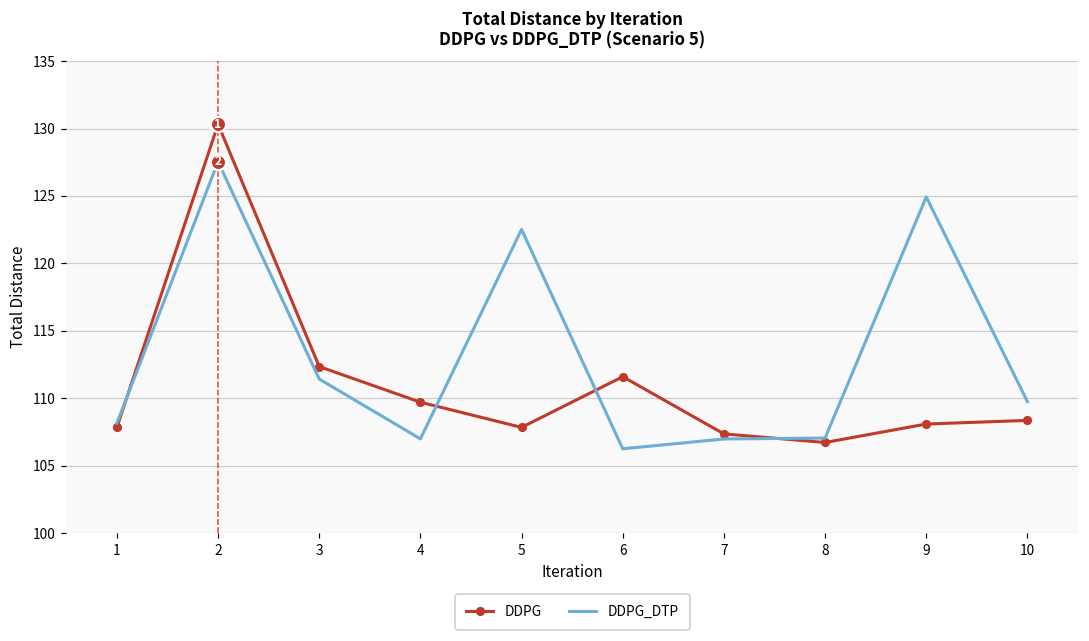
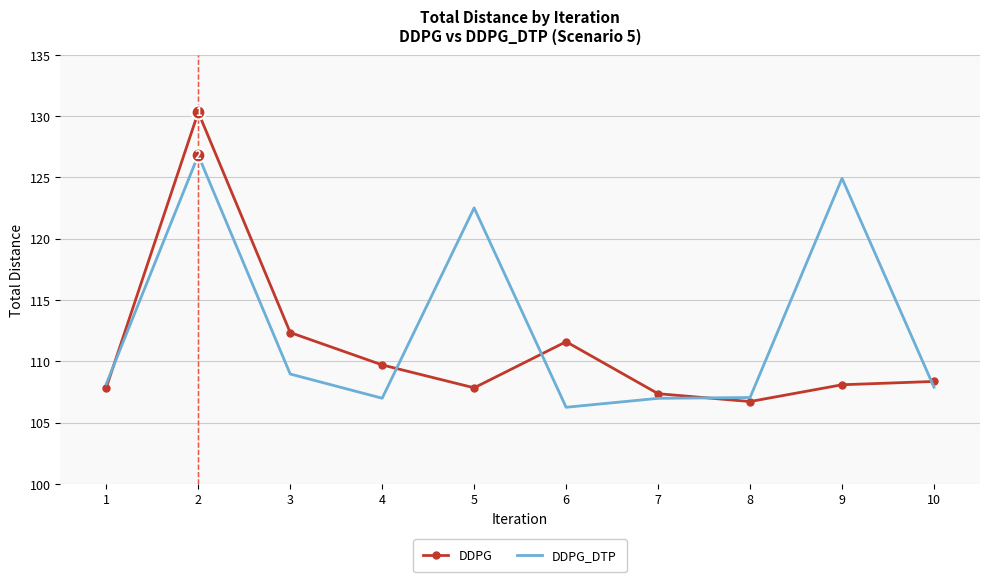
DDPG_DTP, 2: 127.5 -> 126.8
DDPG_DTP, 3: 111.4 -> 109.0
DDPG_DTP, 10: 109.8 -> 107.9
